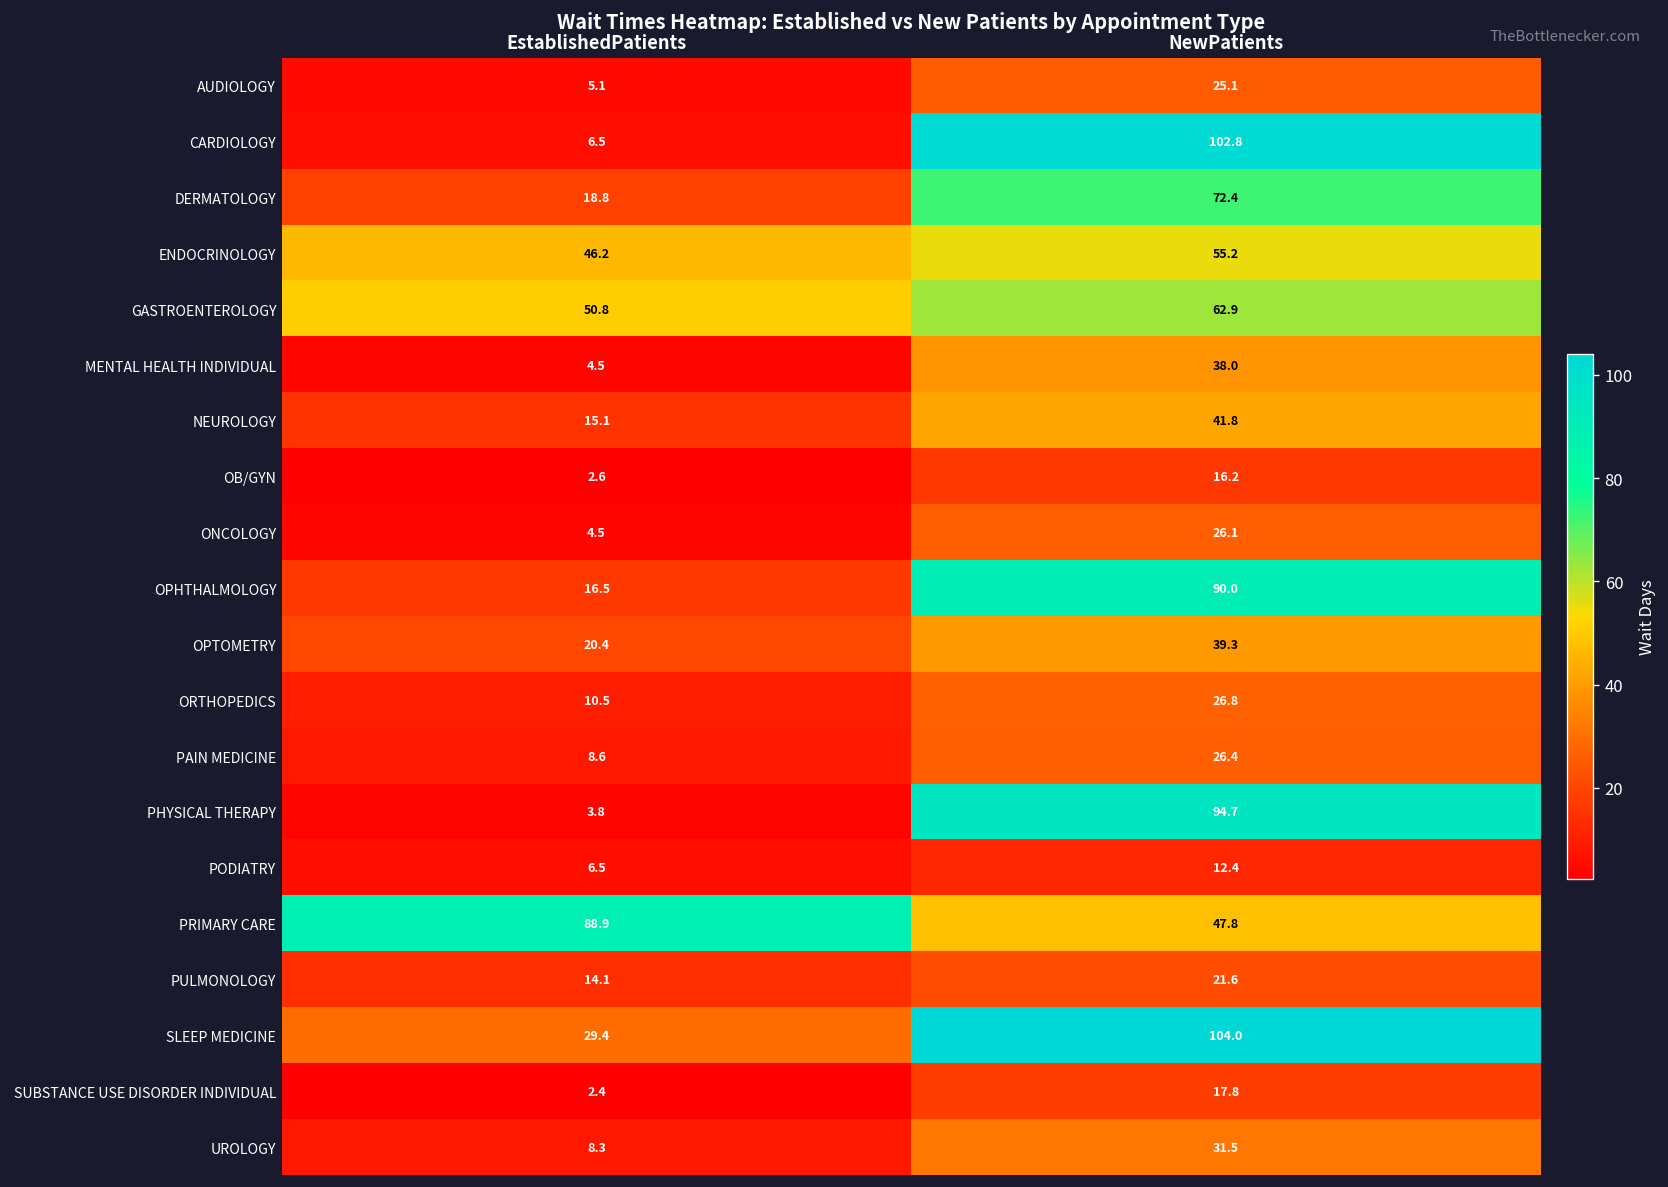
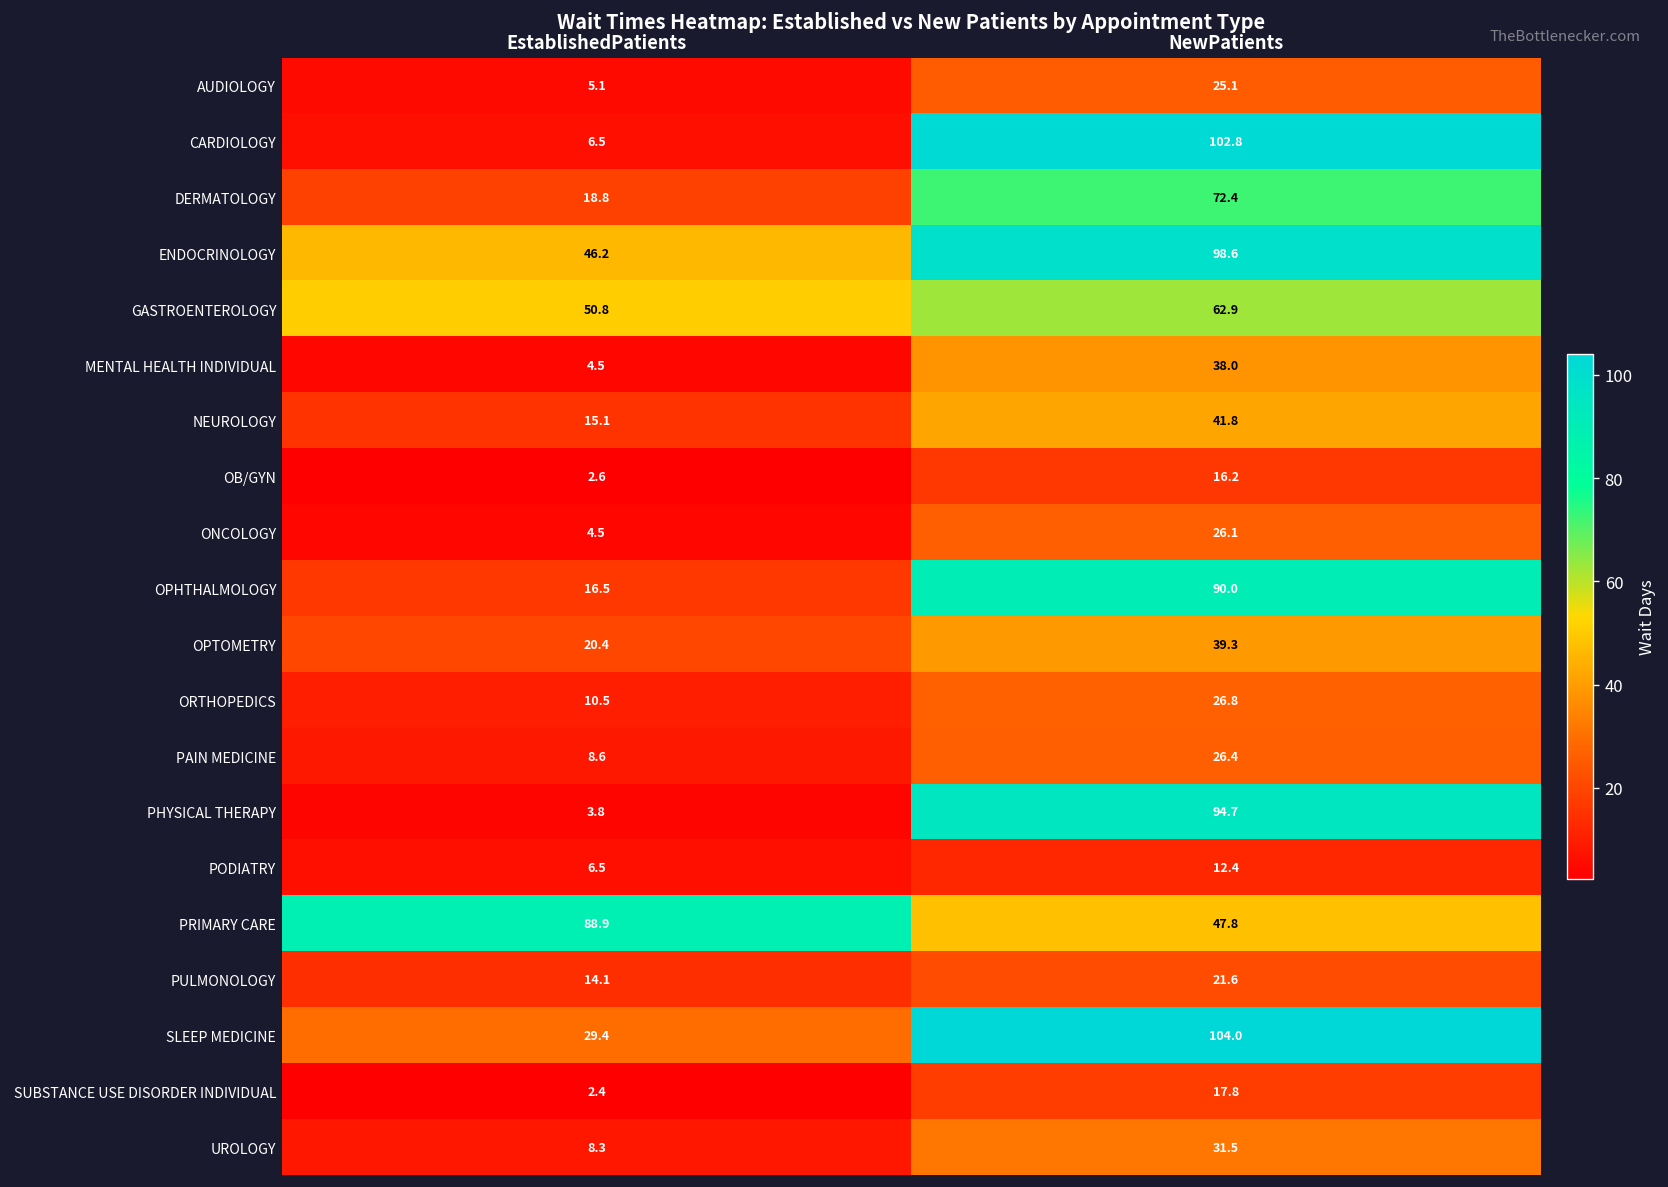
ENDOCRINOLOGY, NewPatients: 55.2 -> 98.6
